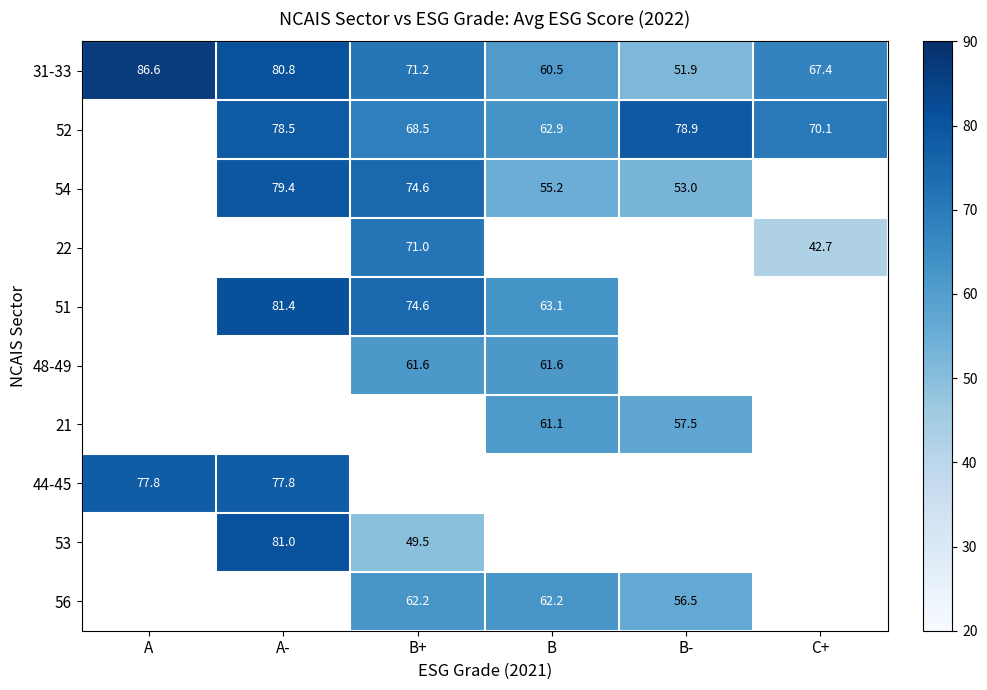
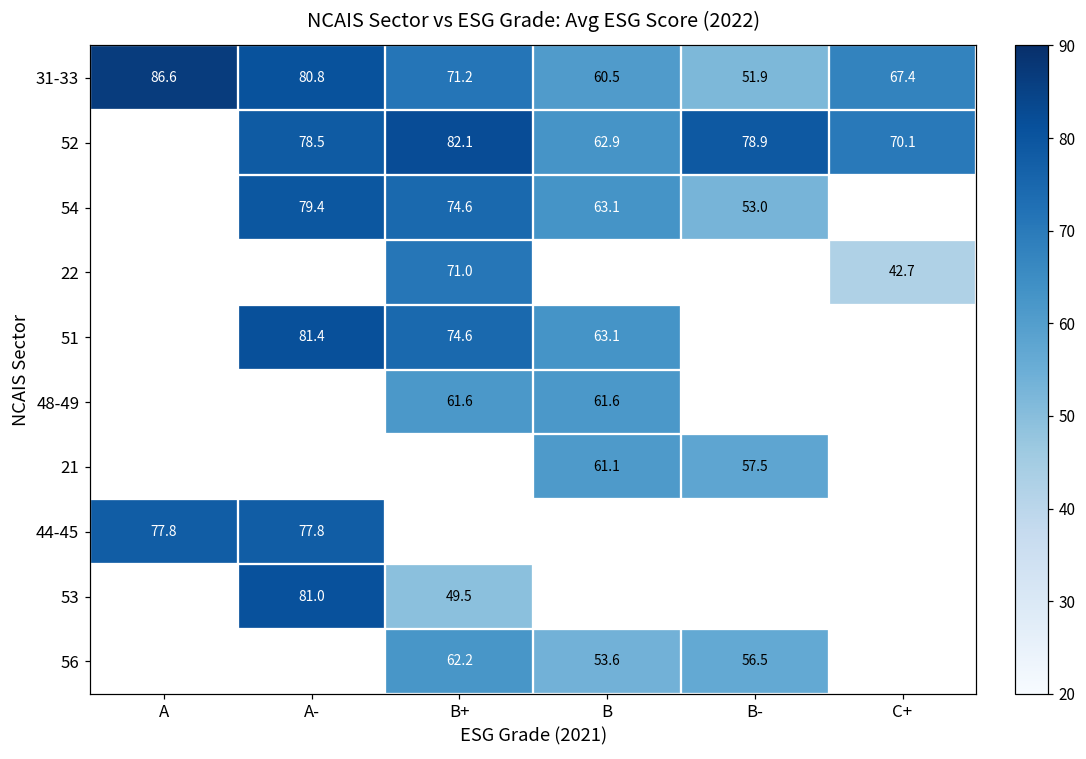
52, B+: 68.5 -> 82.1
54, B: 55.2 -> 63.1
56, B: 62.2 -> 53.6
